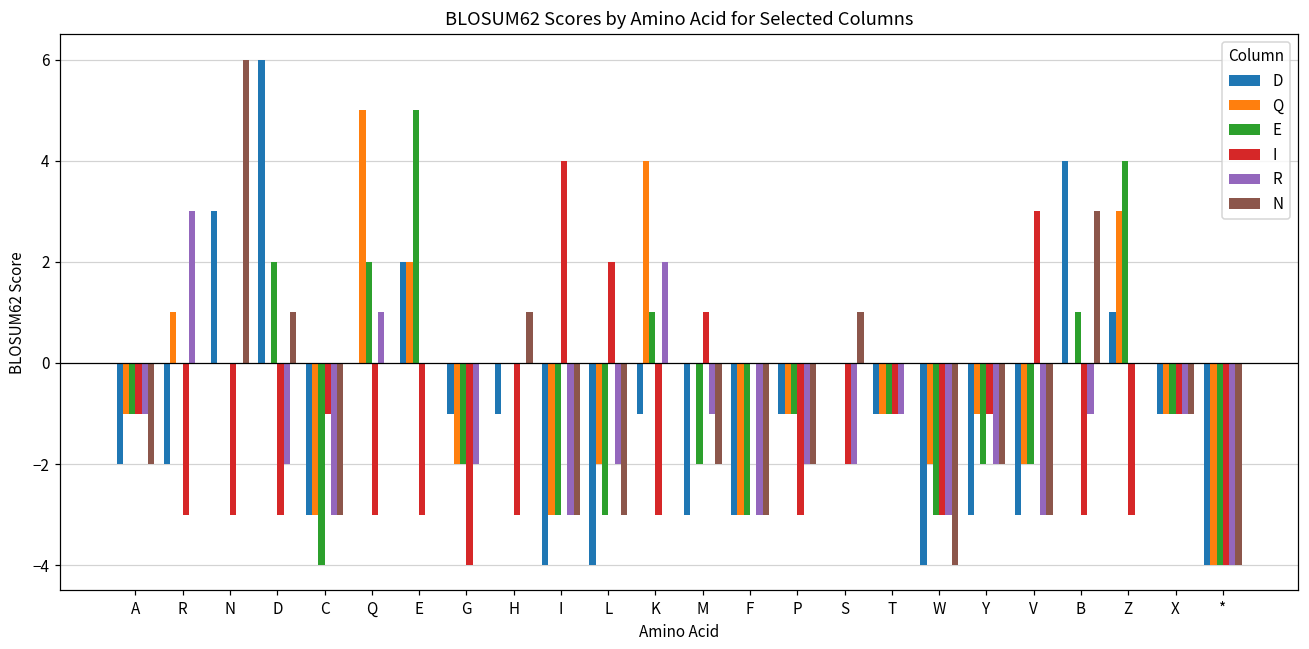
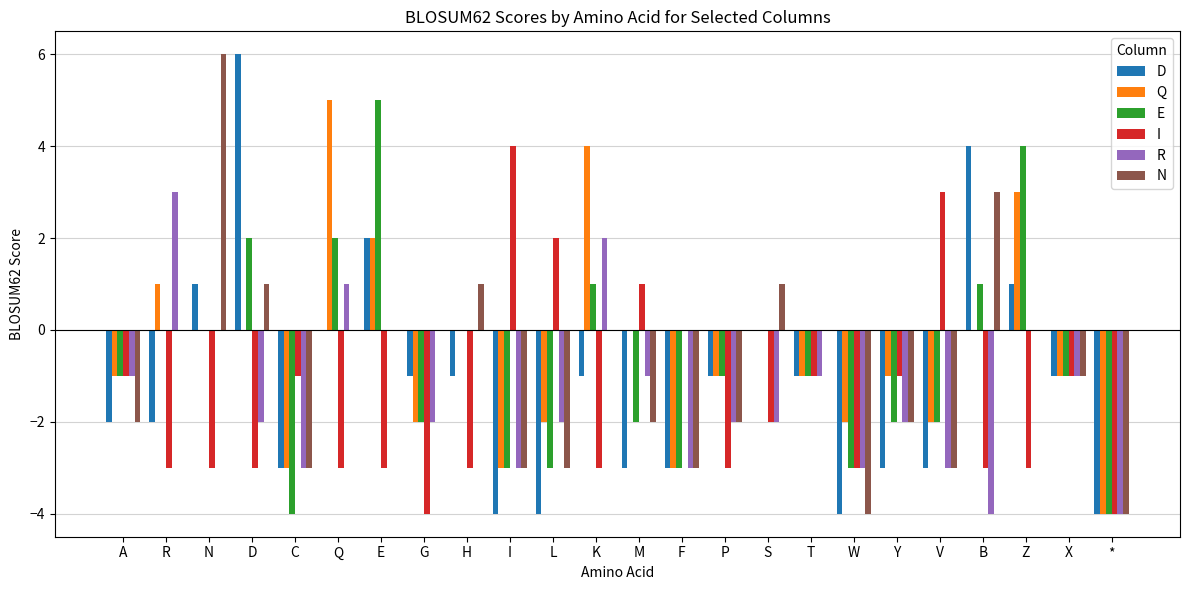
D, N: 3 -> 1
R, B: -1 -> -4
